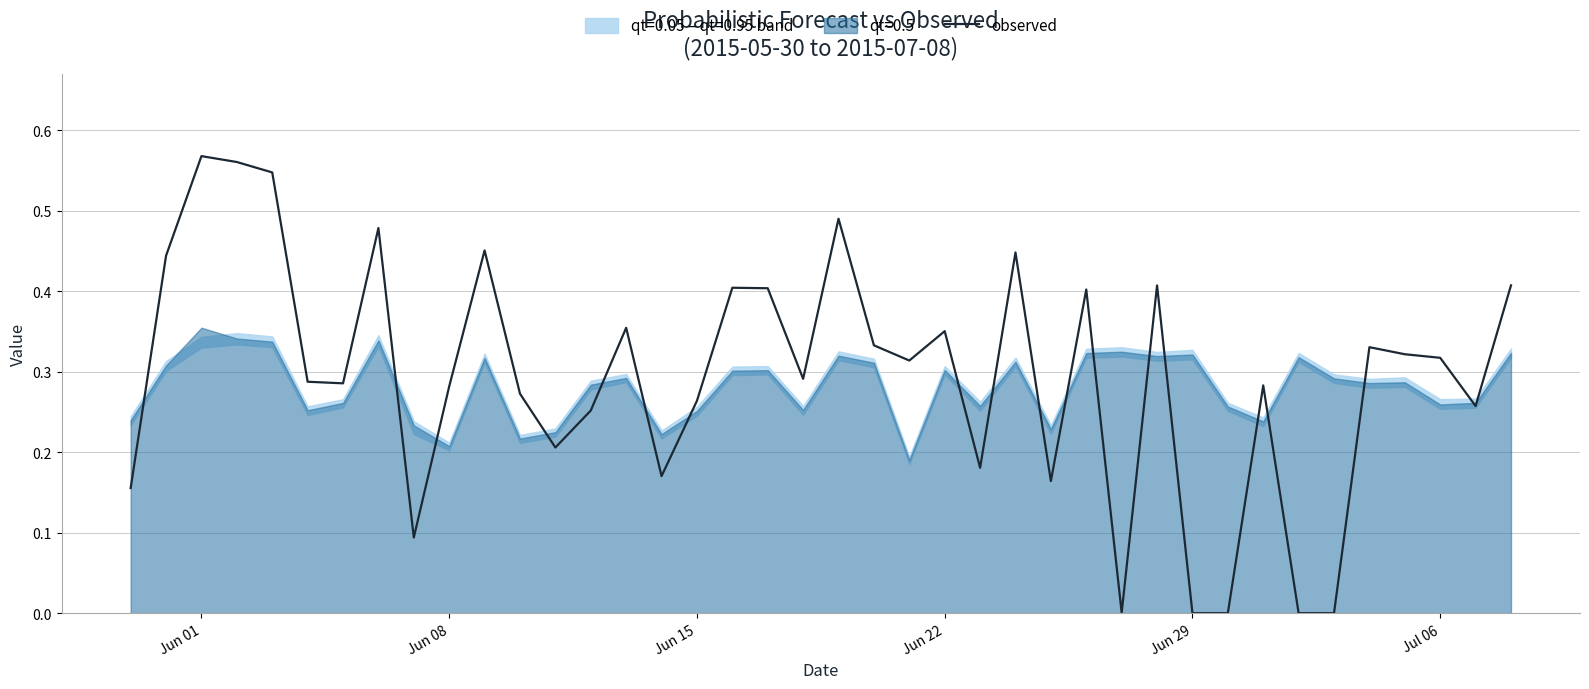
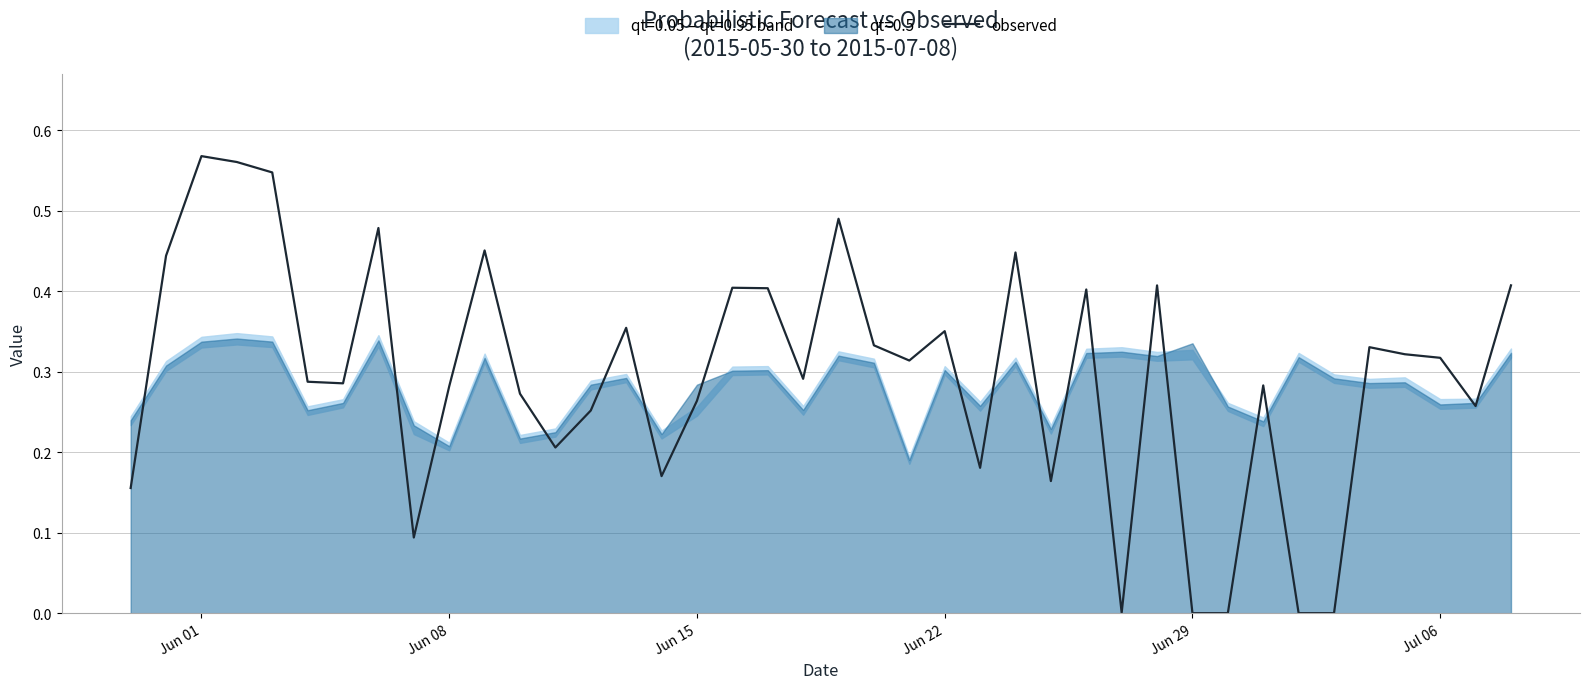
qt=0.5, Jun 01: 0.35 -> 0.34
qt=0.5, Jun 15: 0.25 -> 0.28
qt=0.5, Jun 29: 0.32 -> 0.34
